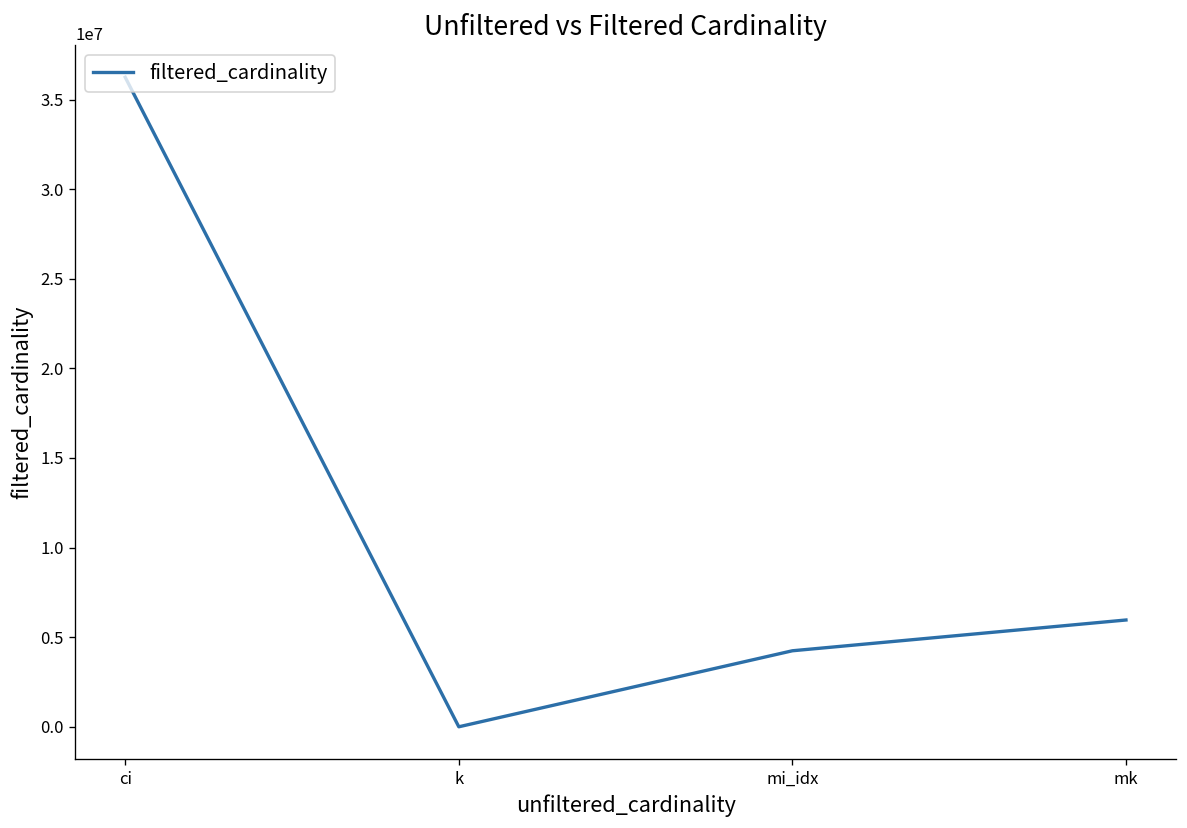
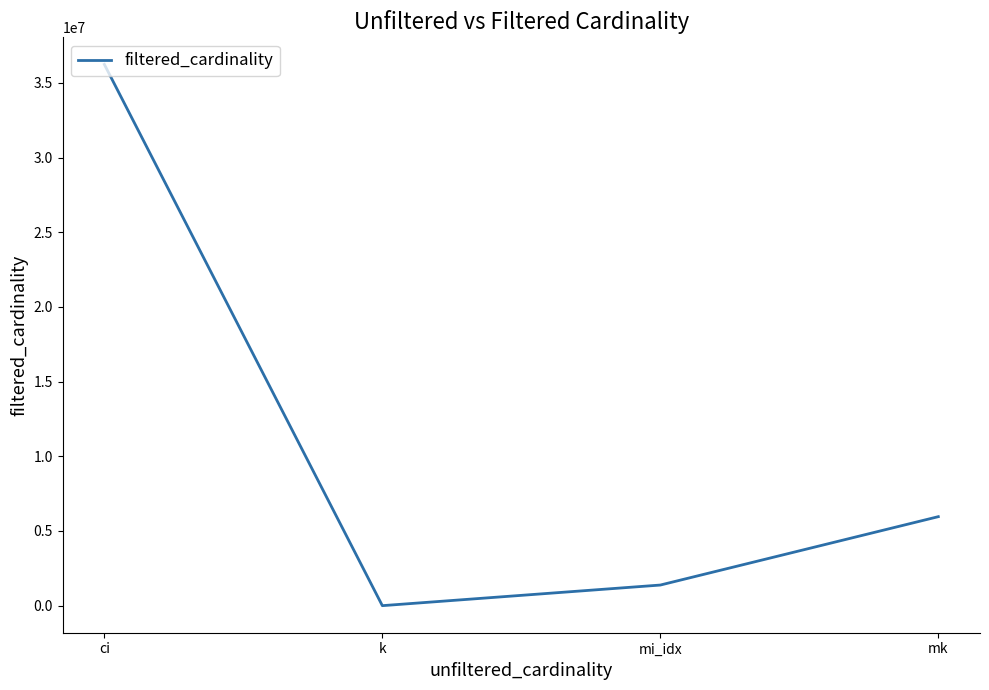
mi_idx: 4200000 -> 1400000
